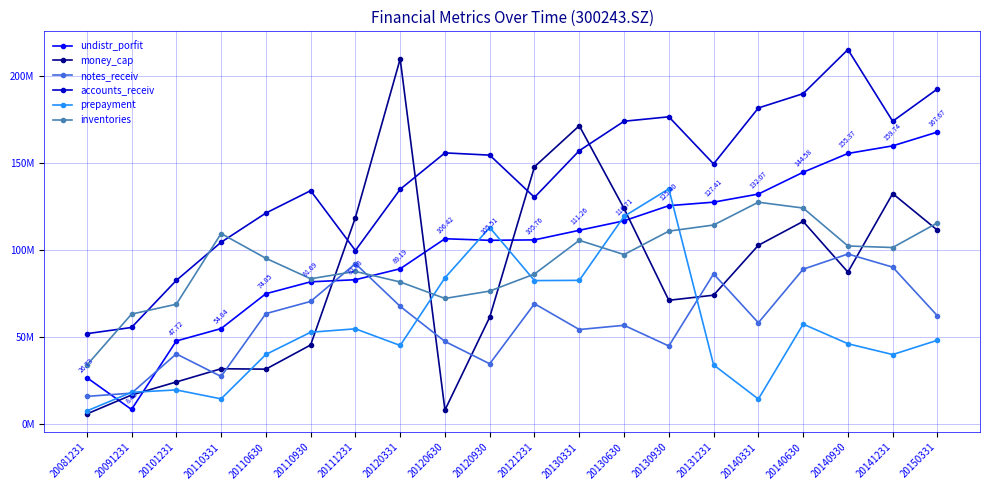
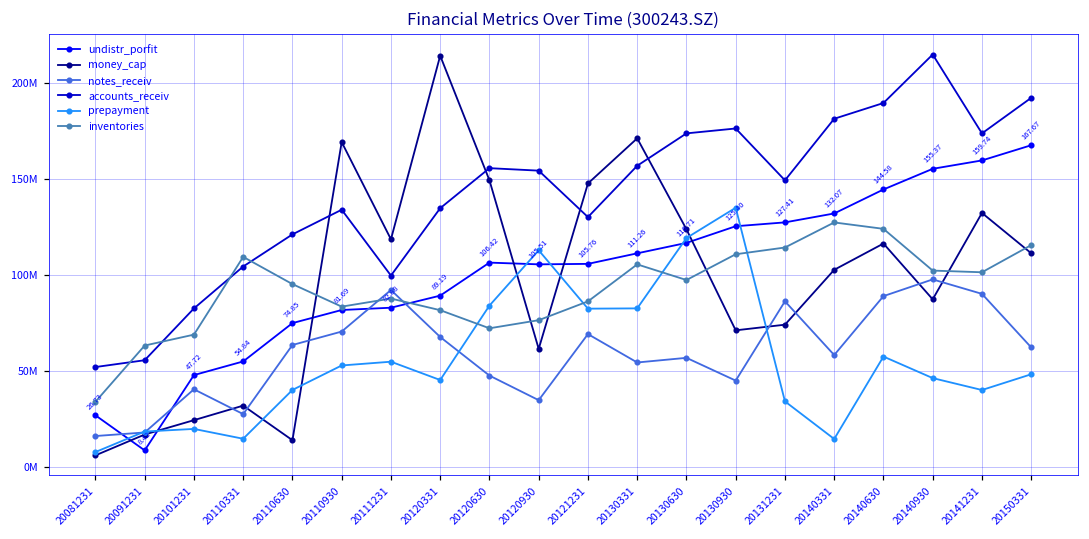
money_cap, 20110630: 32000000 -> 14000000
money_cap, 20110930: 45000000 -> 169000000
money_cap, 20120331: 210000000 -> 214000000
money_cap, 20120630: 8000000 -> 149000000
